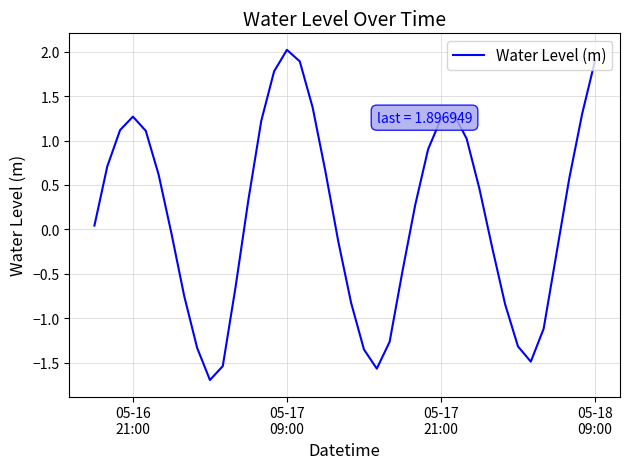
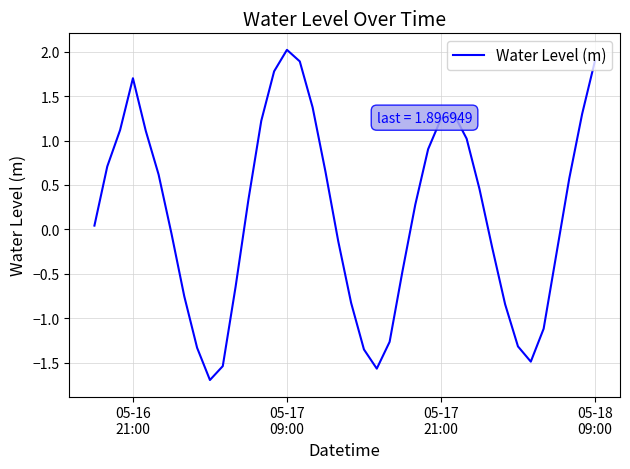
05-16 21:00: 1.3 -> 1.7
